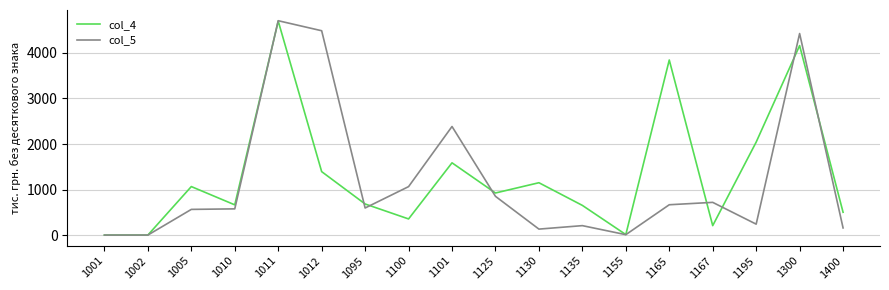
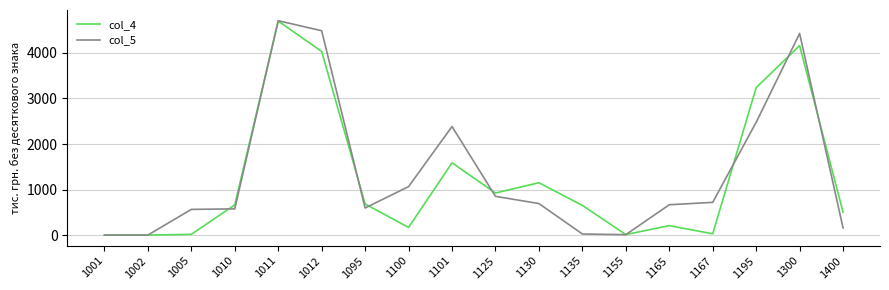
col_4, 1005: 1100 -> 0
col_4, 1012: 1400 -> 4000
col_4, 1100: 400 -> 200
col_5, 1130: 100 -> 700
col_5, 1135: 200 -> 0
col_4, 1165: 3800 -> 200
col_4, 1167: 200 -> 0
col_4, 1195: 2000 -> 3200
col_5, 1195: 200 -> 2500
